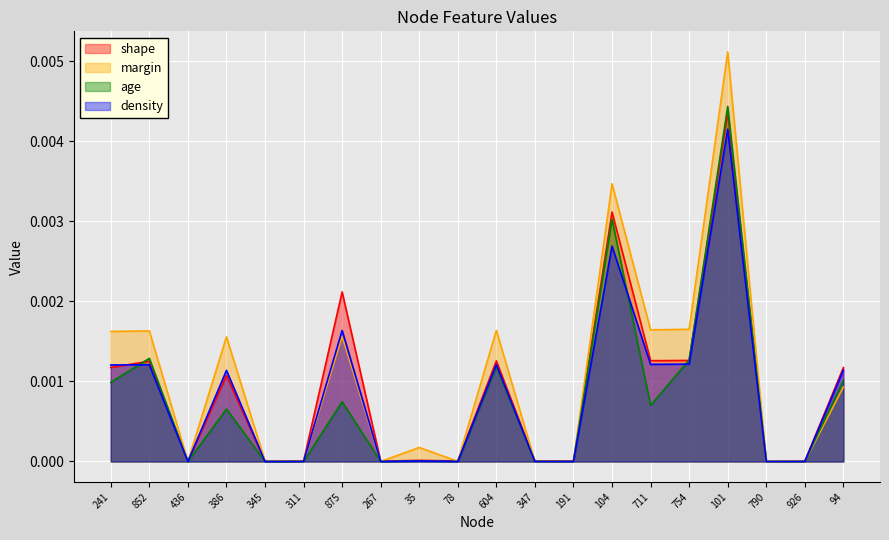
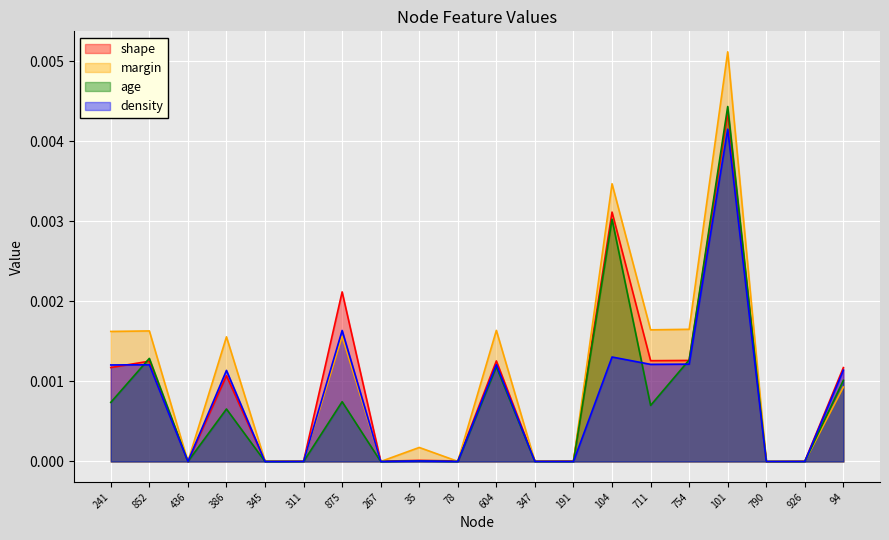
age, 241: 0.0010 -> 0.0007
density, 104: 0.0027 -> 0.0013
